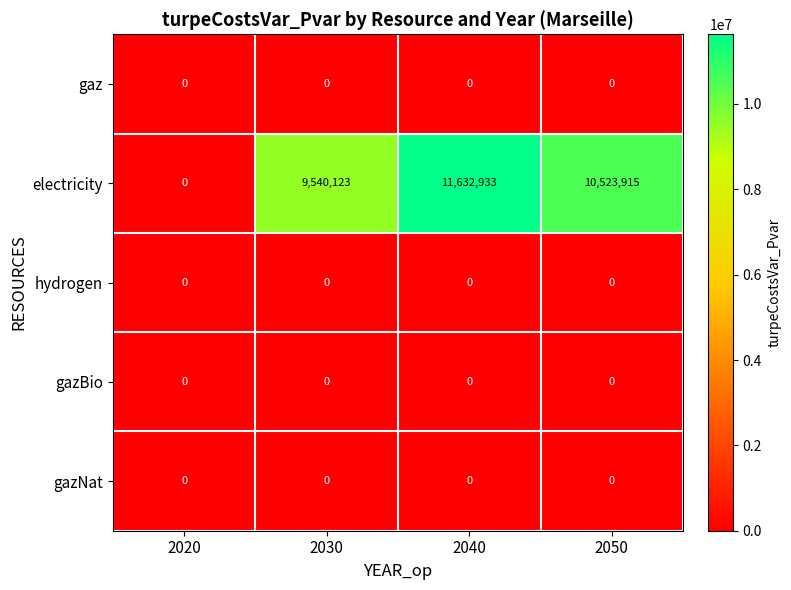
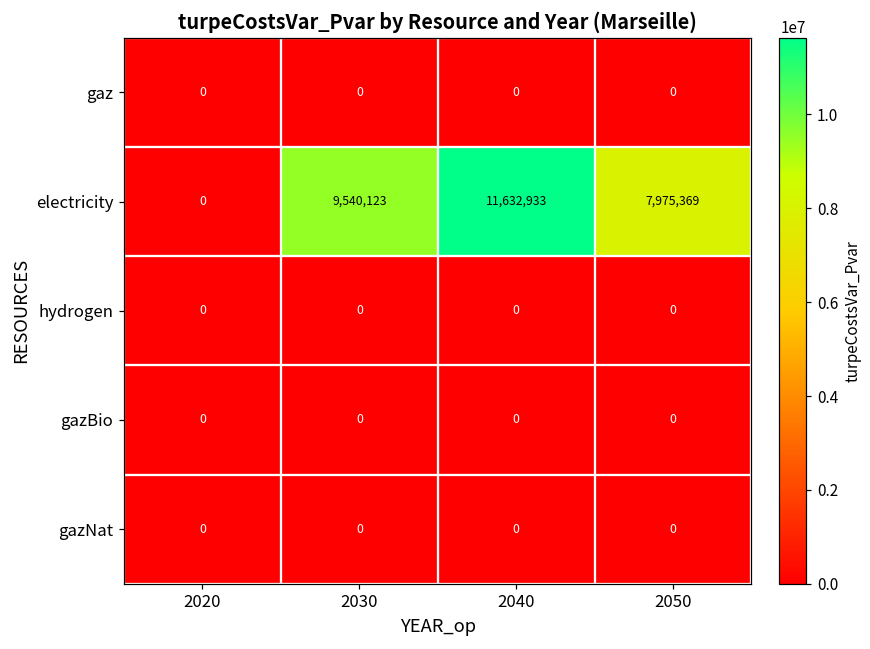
electricity, 2050: 10,523,915 -> 7,975,369
